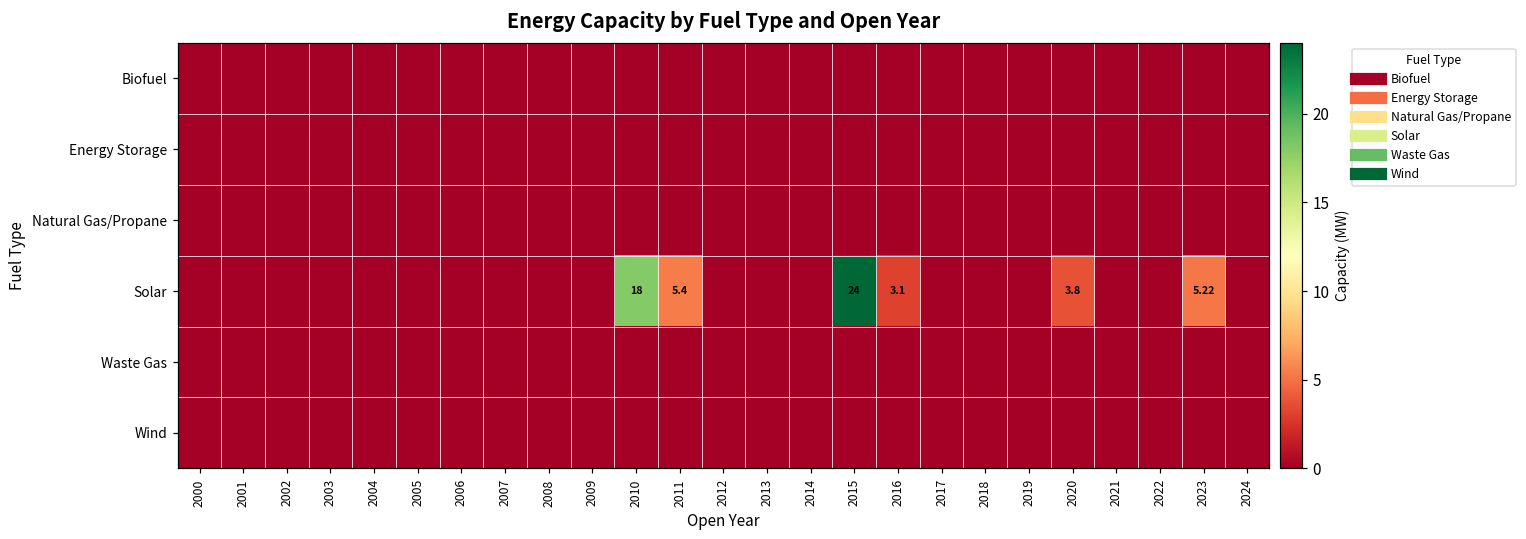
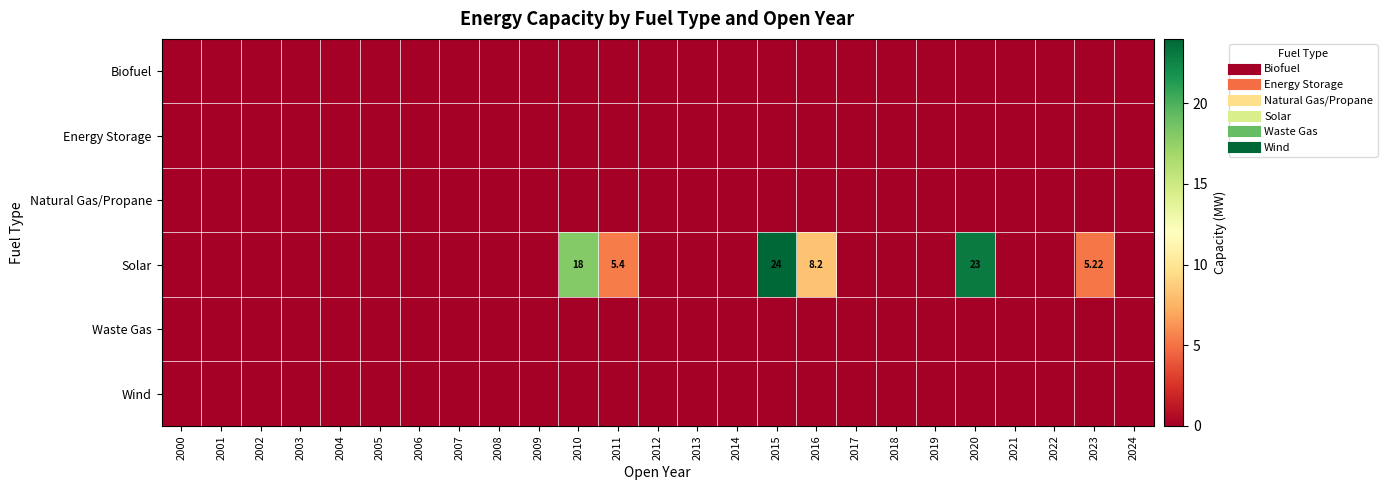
Solar, 2016: 3.1 -> 8.2
Solar, 2020: 3.8 -> 23
